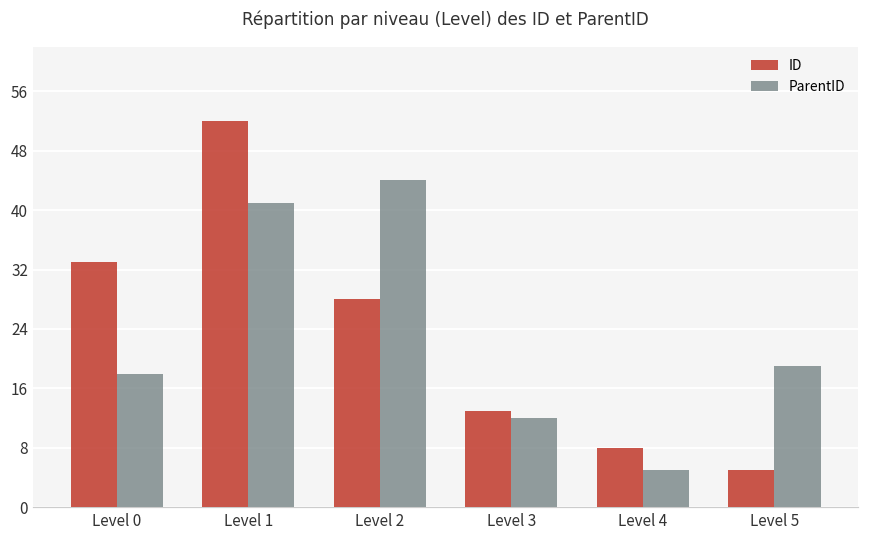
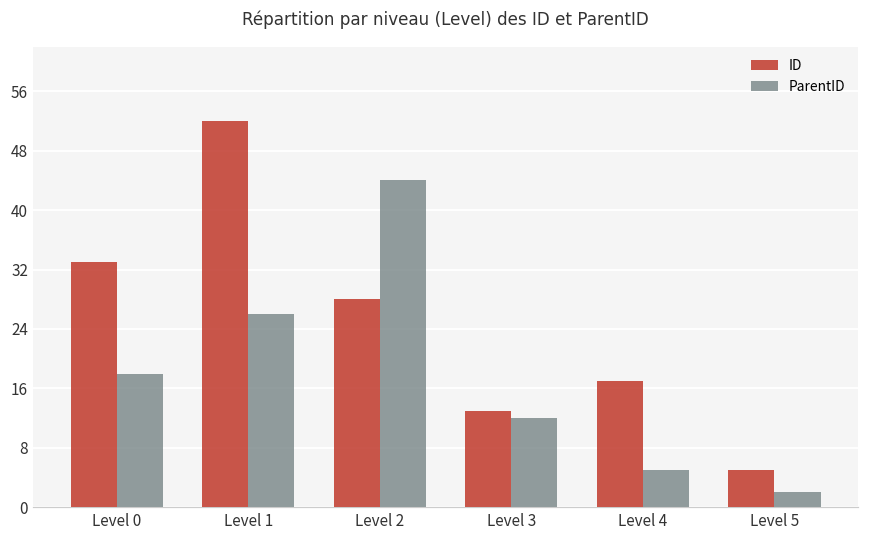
ParentID, Level 1: 41 -> 26
ID, Level 4: 8 -> 17
ParentID, Level 5: 19 -> 2
